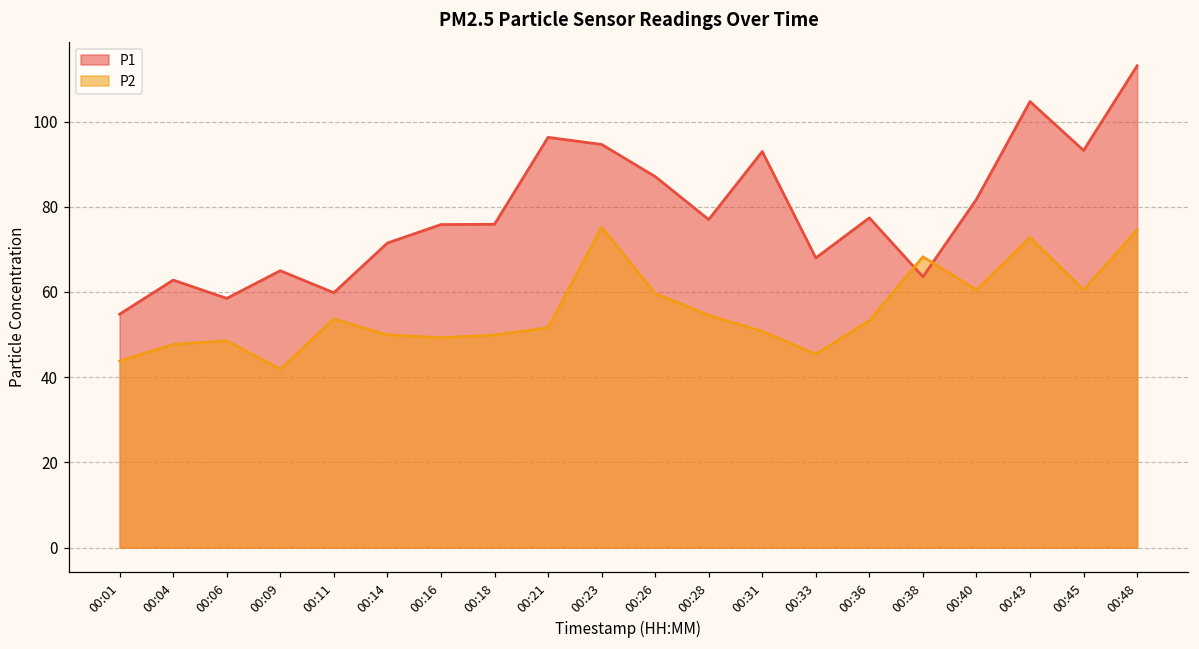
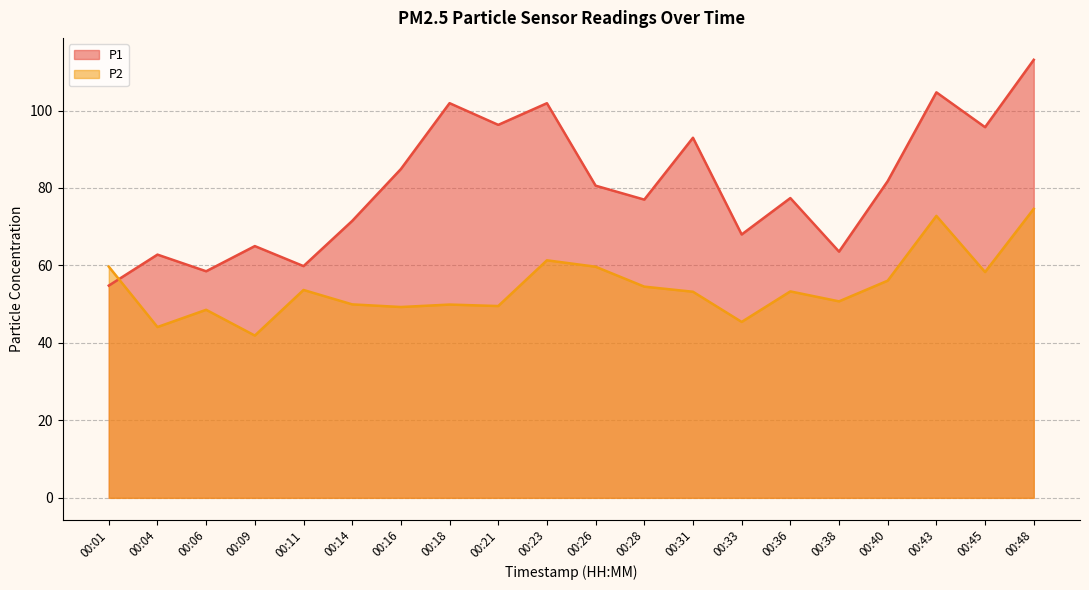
P2, 00:01: 44 -> 60
P2, 00:04: 48 -> 44
P1, 00:16: 76 -> 85
P1, 00:18: 76 -> 102
P2, 00:21: 52 -> 50
P1, 00:23: 95 -> 102
P2, 00:23: 75 -> 61
P1, 00:26: 87 -> 81
P2, 00:31: 51 -> 53
P2, 00:38: 68 -> 51
P2, 00:40: 60 -> 56
P1, 00:45: 93 -> 96
P2, 00:45: 61 -> 58
